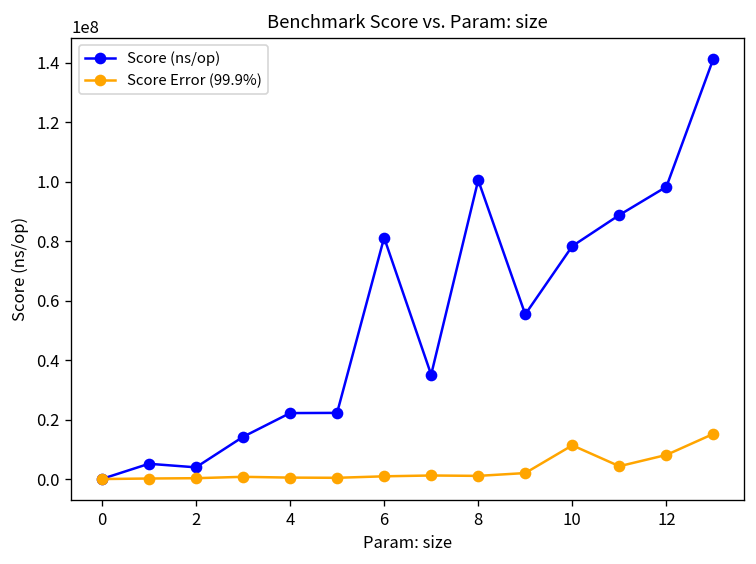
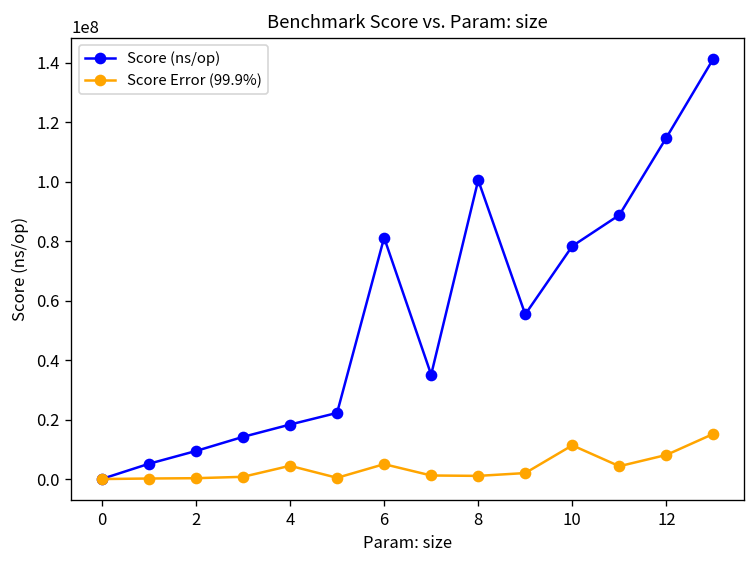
Score (ns/op), 2: 4000000 -> 9000000
Score (ns/op), 4: 22000000 -> 18000000
Score Error (99.9%), 4: 0 -> 4000000
Score Error (99.9%), 6: 1000000 -> 5000000
Score (ns/op), 12: 98000000 -> 115000000
